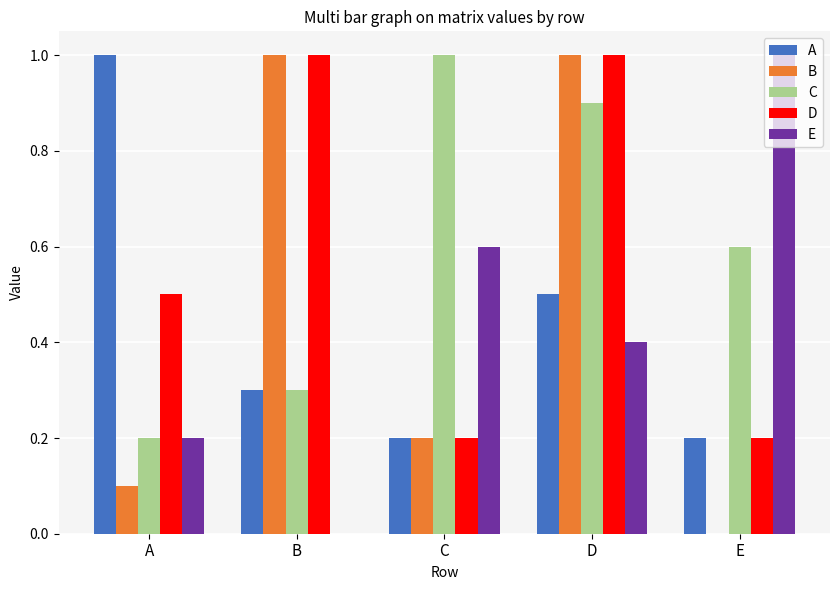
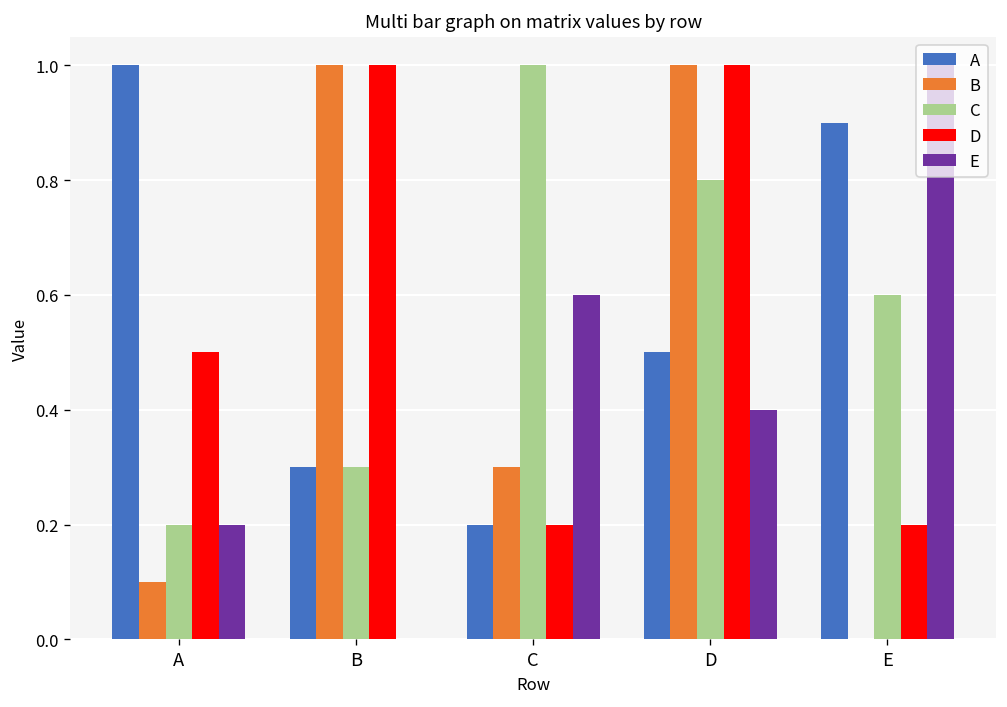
B, C: 0.2 -> 0.3
C, D: 0.9 -> 0.8
A, E: 0.2 -> 0.9
